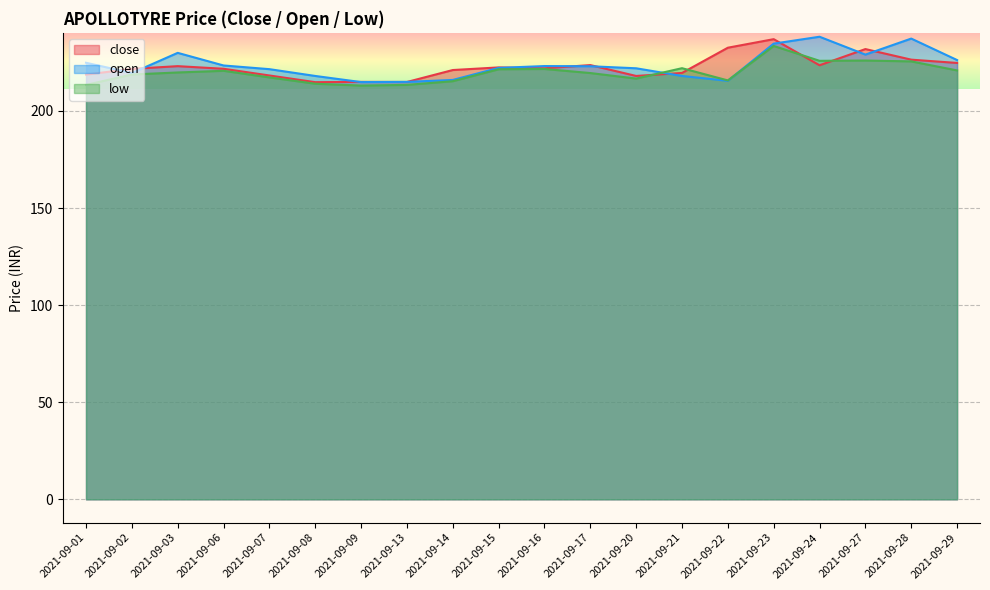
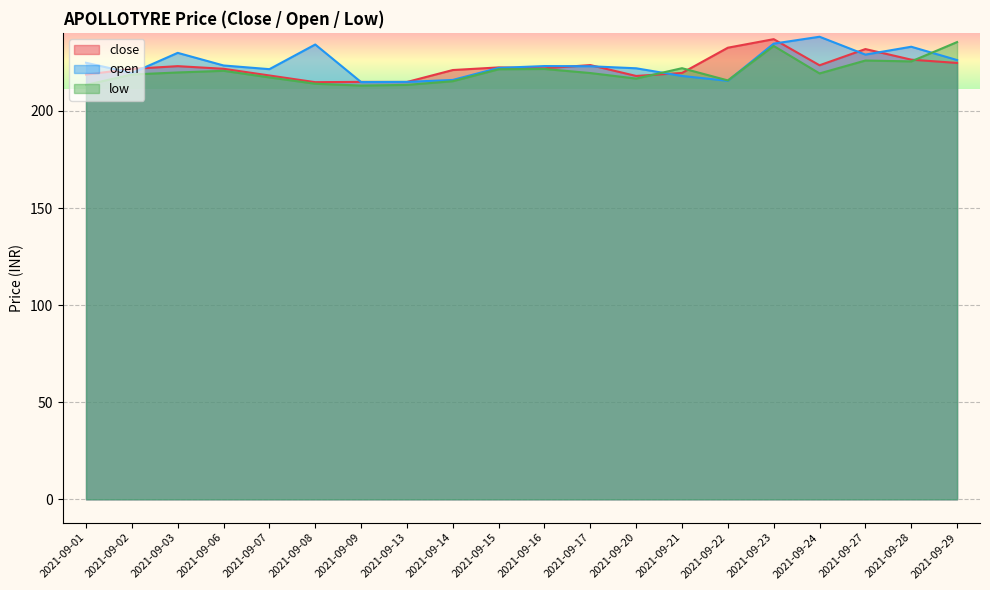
open, 2021-09-08: 218 -> 234
low, 2021-09-24: 226 -> 219
open, 2021-09-28: 237 -> 233
low, 2021-09-29: 221 -> 235
